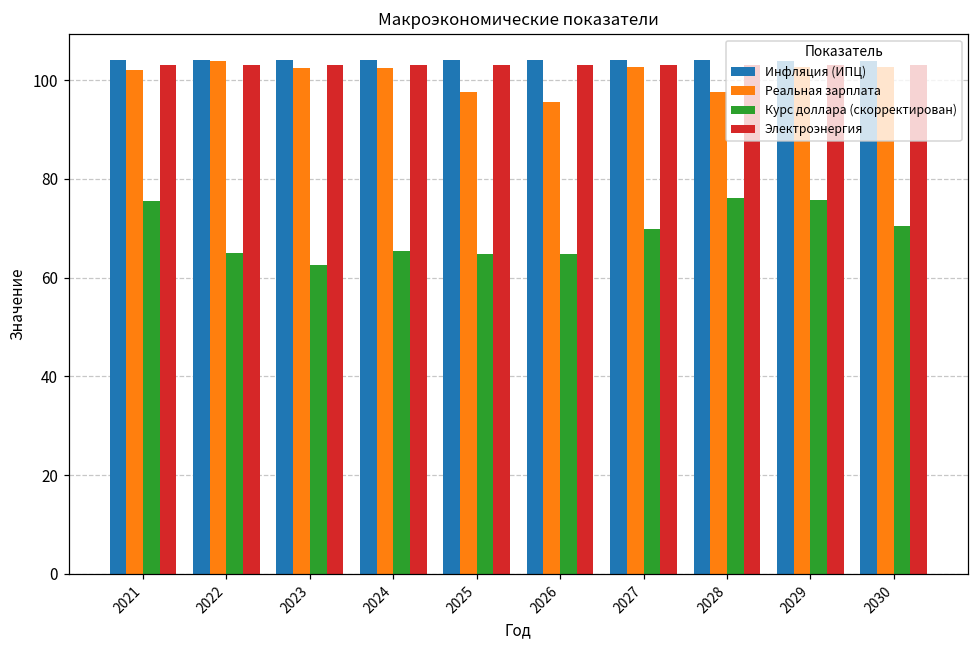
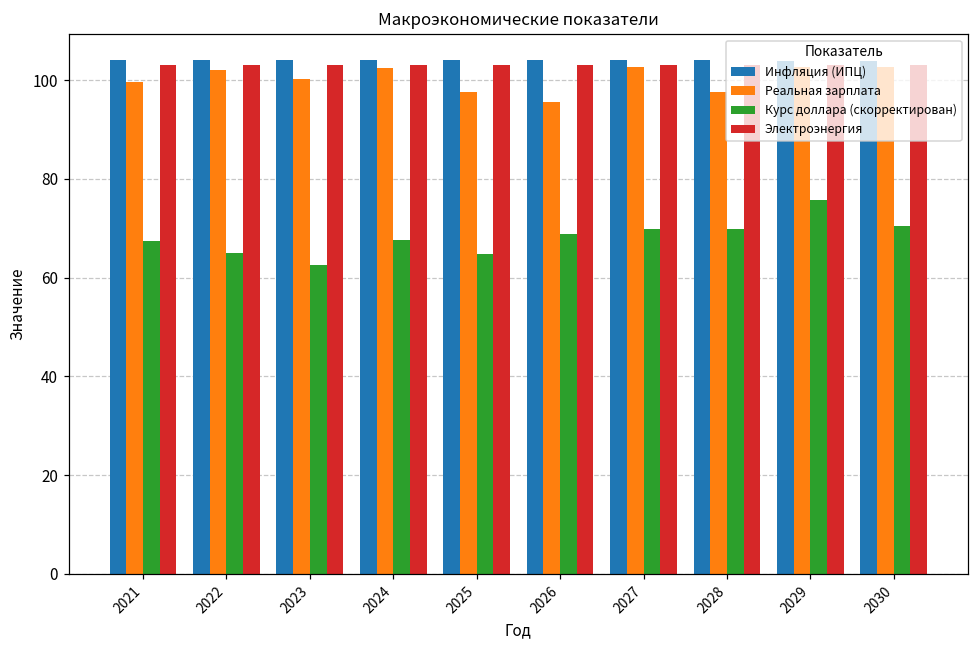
Реальная зарплата, 2021: 102 -> 100
Курс доллара (скорректирован), 2021: 76 -> 67
Реальная зарплата, 2022: 104 -> 102
Реальная зарплата, 2023: 102 -> 100
Курс доллара (скорректирован), 2024: 65 -> 68
Курс доллара (скорректирован), 2026: 65 -> 69
Курс доллара (скорректирован), 2028: 76 -> 70
